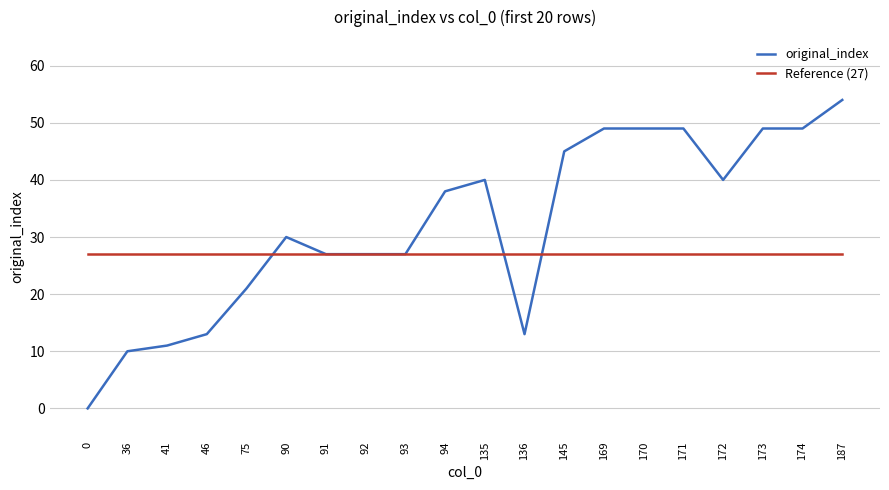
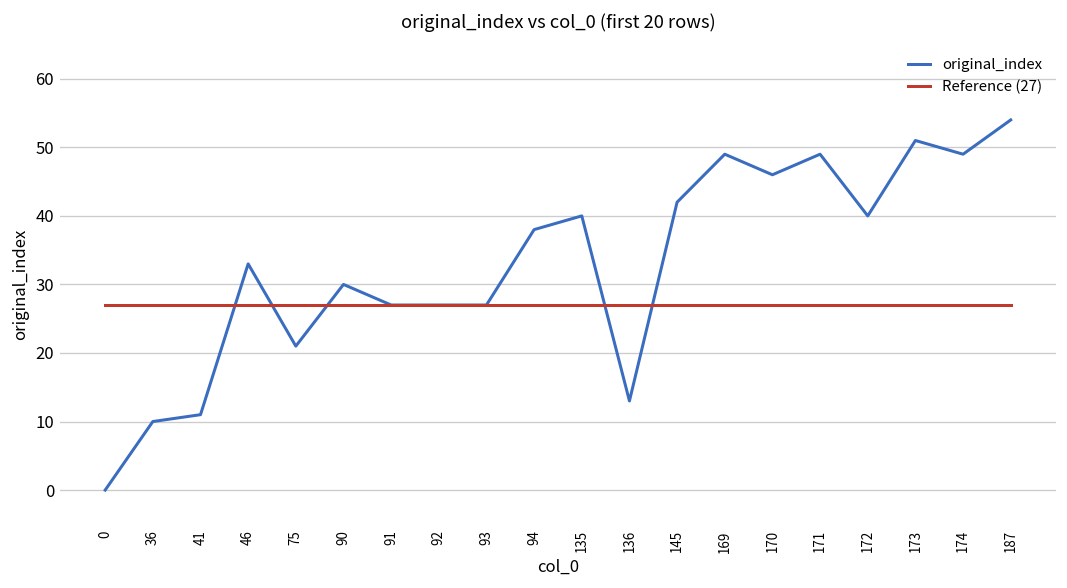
original_index, 46: 13 -> 33
original_index, 145: 45 -> 42
original_index, 170: 49 -> 46
original_index, 173: 49 -> 51
